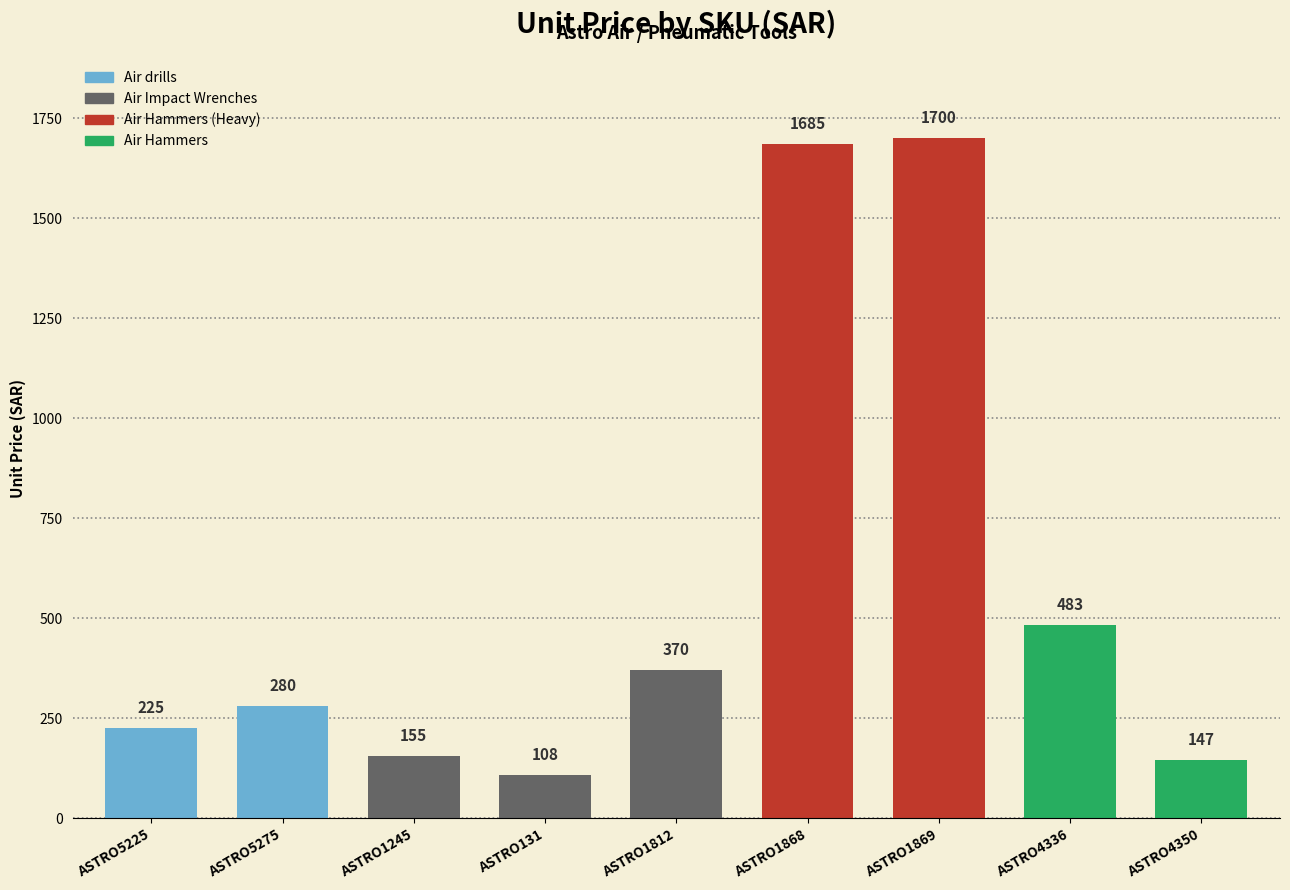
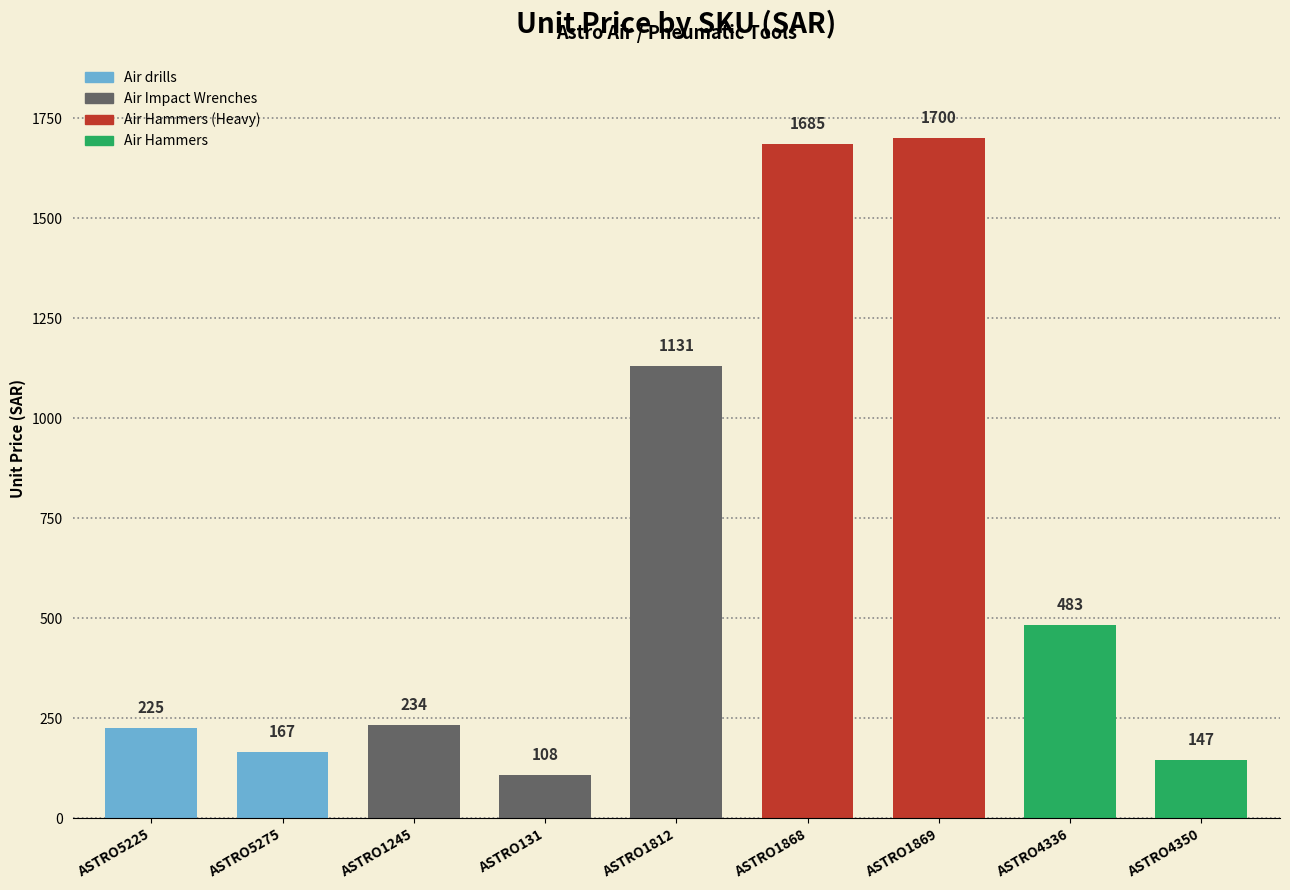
ASTRO5275: 280 -> 167
ASTRO1245: 155 -> 234
ASTRO1812: 370 -> 1131
